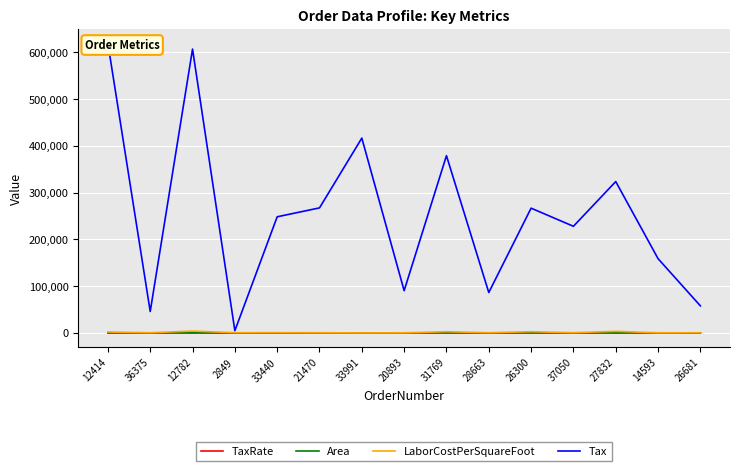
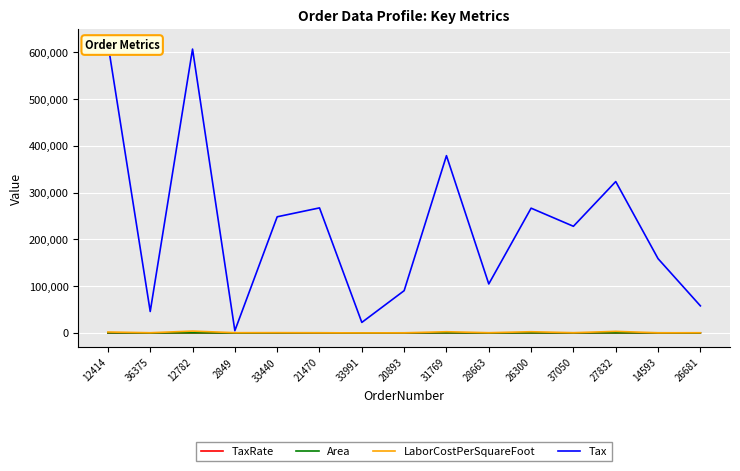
Tax, 33991: 420,000 -> 20,000
Tax, 28663: 90,000 -> 100,000
